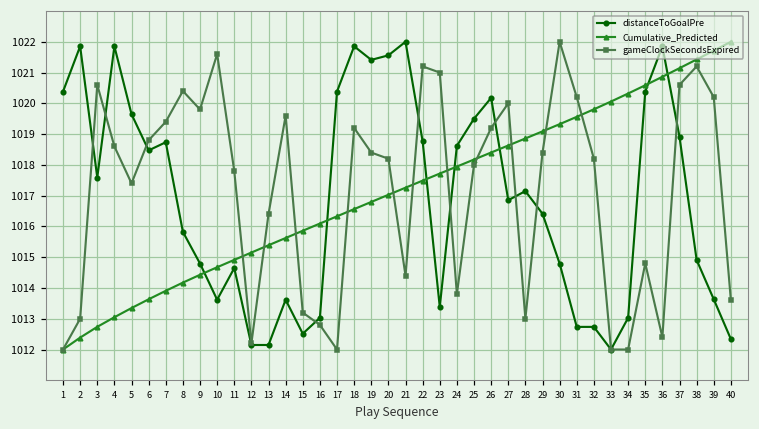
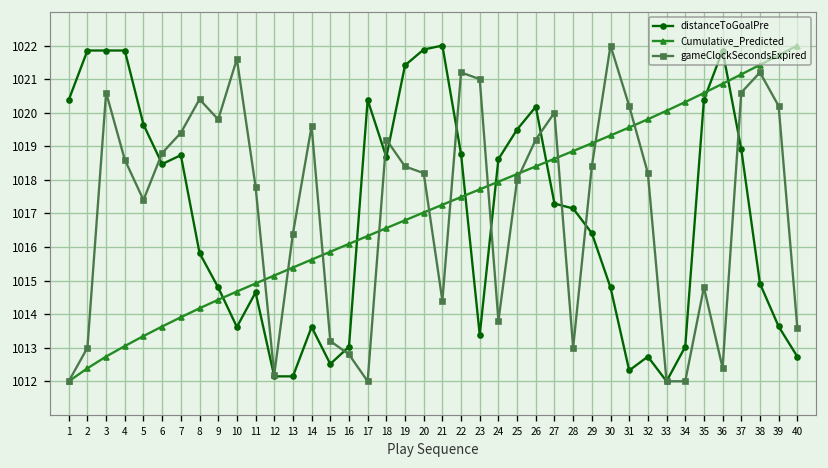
distanceToGoalPre, 3: 1017.6 -> 1021.9
distanceToGoalPre, 18: 1021.9 -> 1018.7
distanceToGoalPre, 20: 1021.6 -> 1021.9
distanceToGoalPre, 27: 1016.9 -> 1017.3
distanceToGoalPre, 31: 1012.7 -> 1012.3
distanceToGoalPre, 40: 1012.3 -> 1012.7
